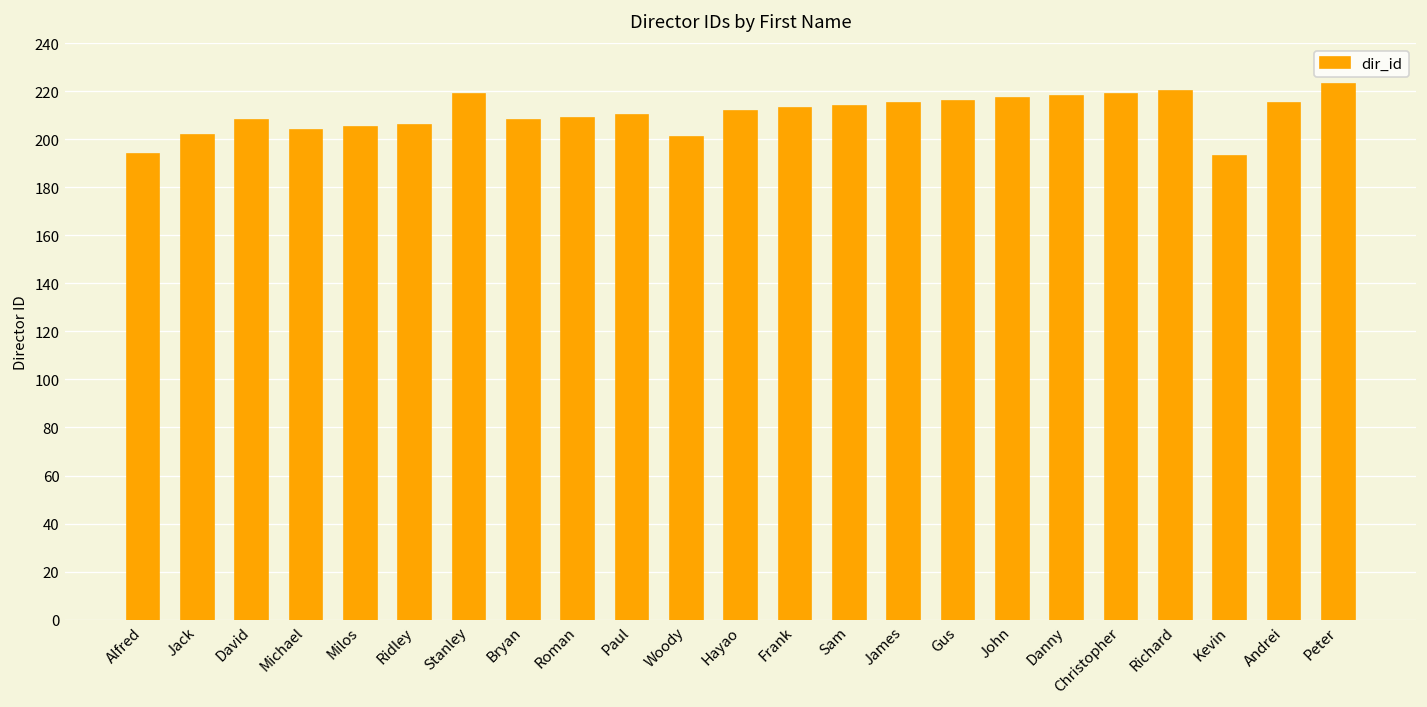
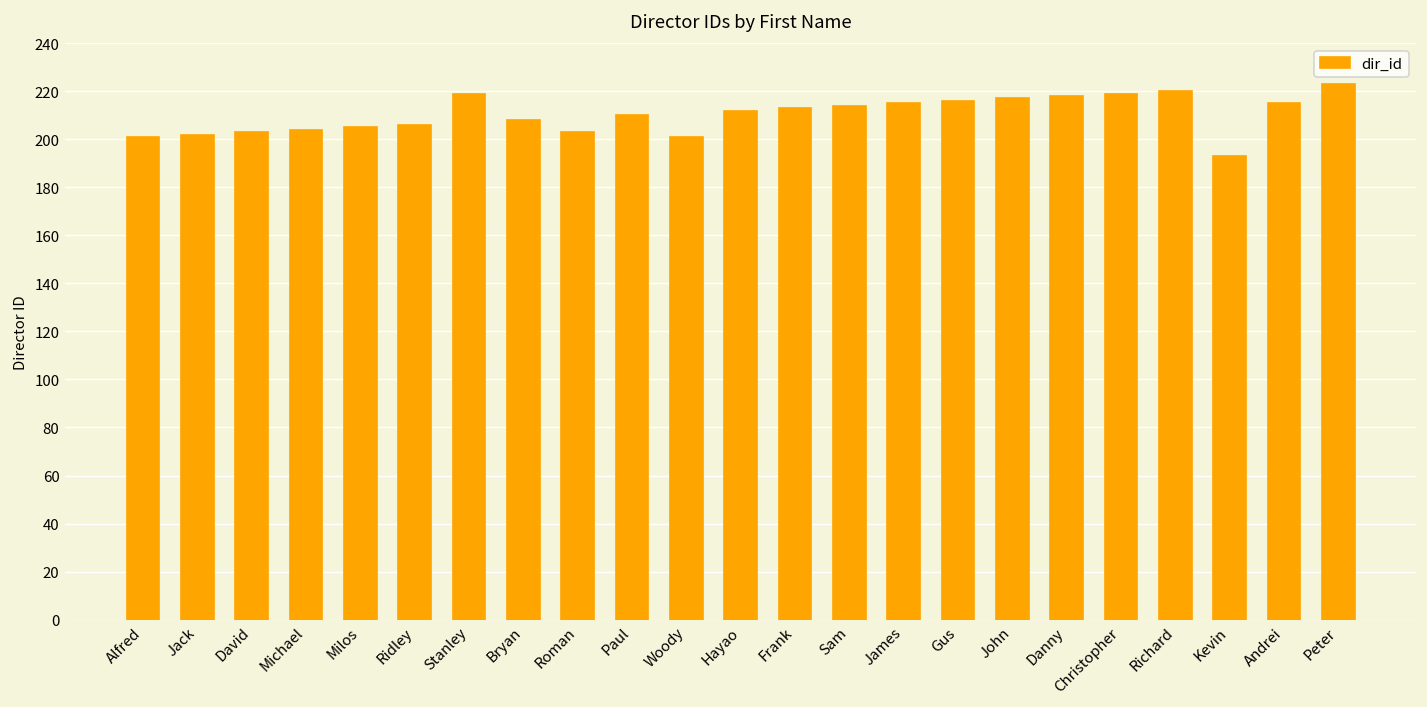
Alfred: 194 -> 201
David: 208 -> 203
Roman: 209 -> 203
